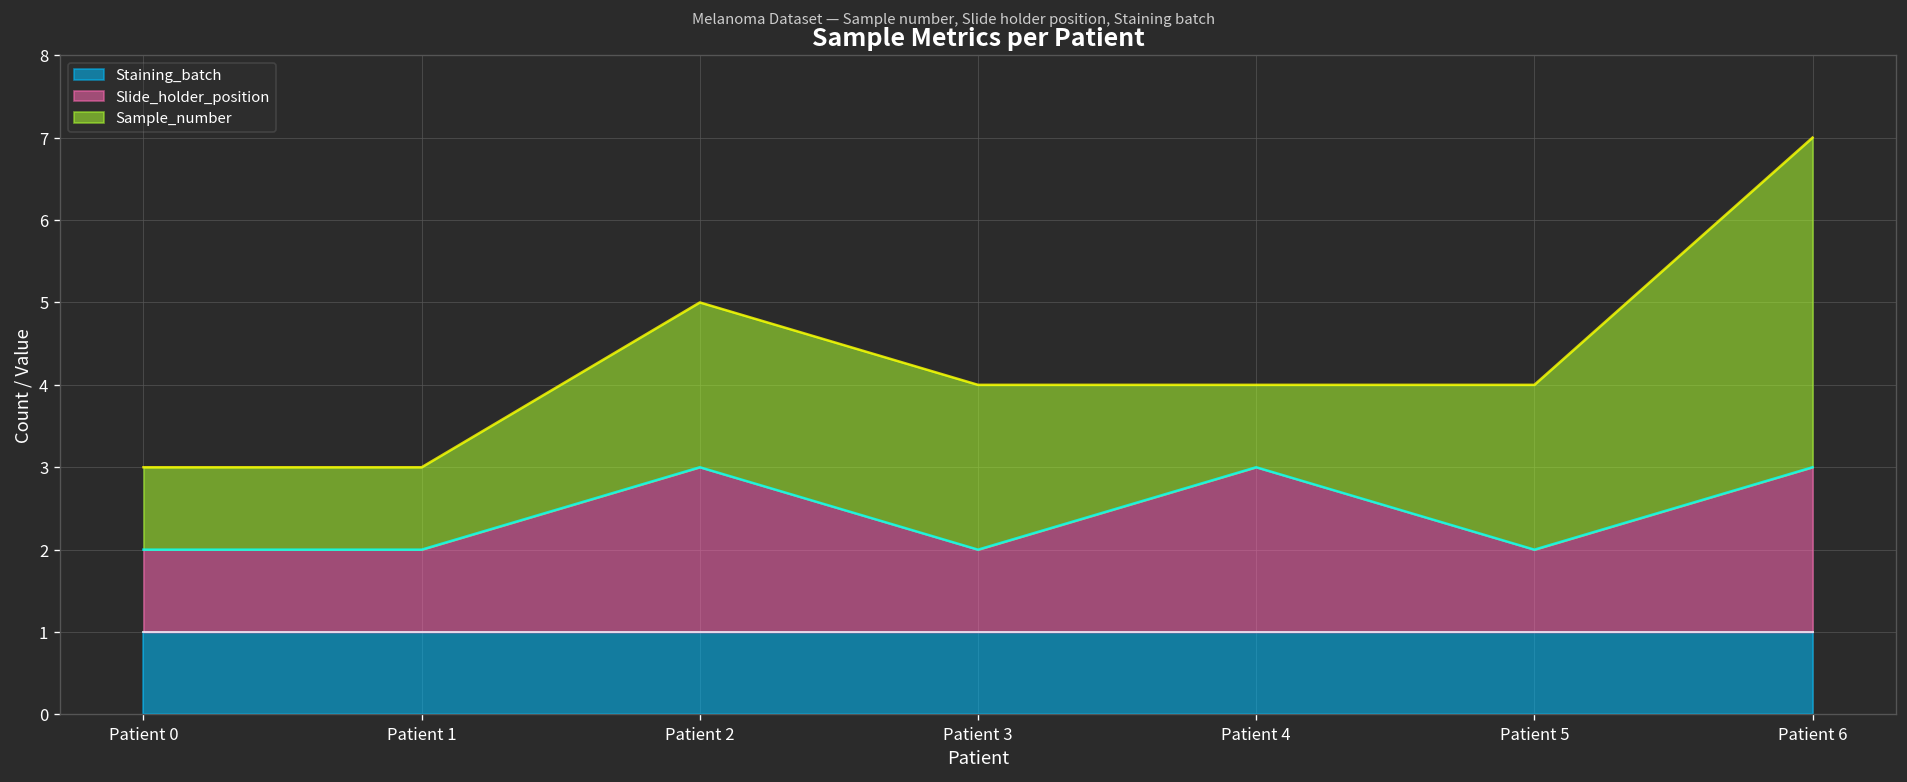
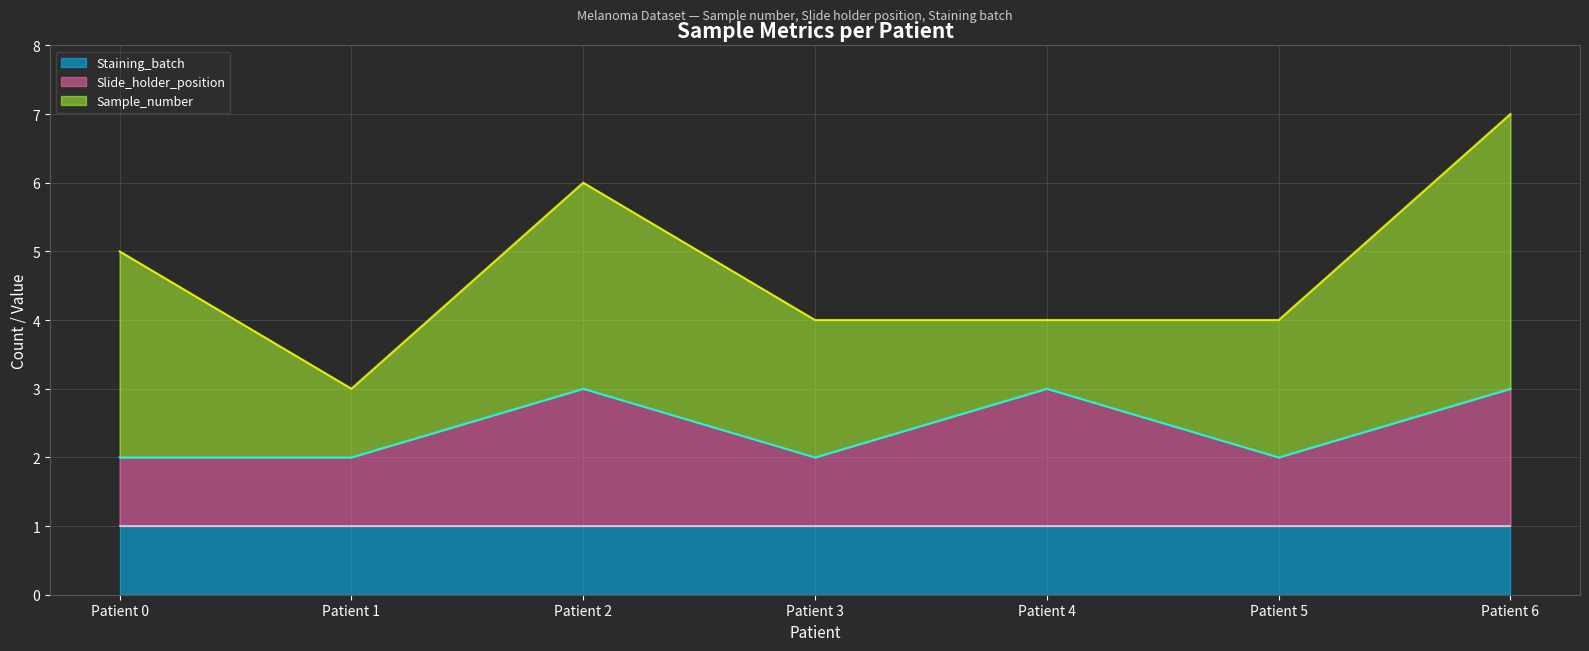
Sample_number, Patient 0: 1 -> 3
Sample_number, Patient 2: 2 -> 3
